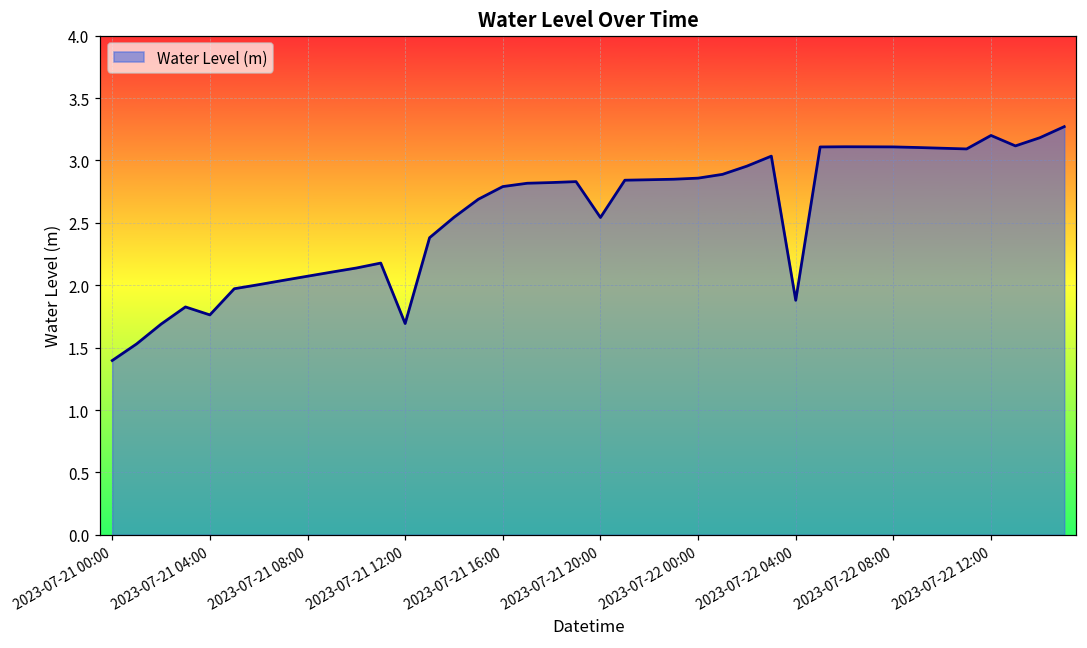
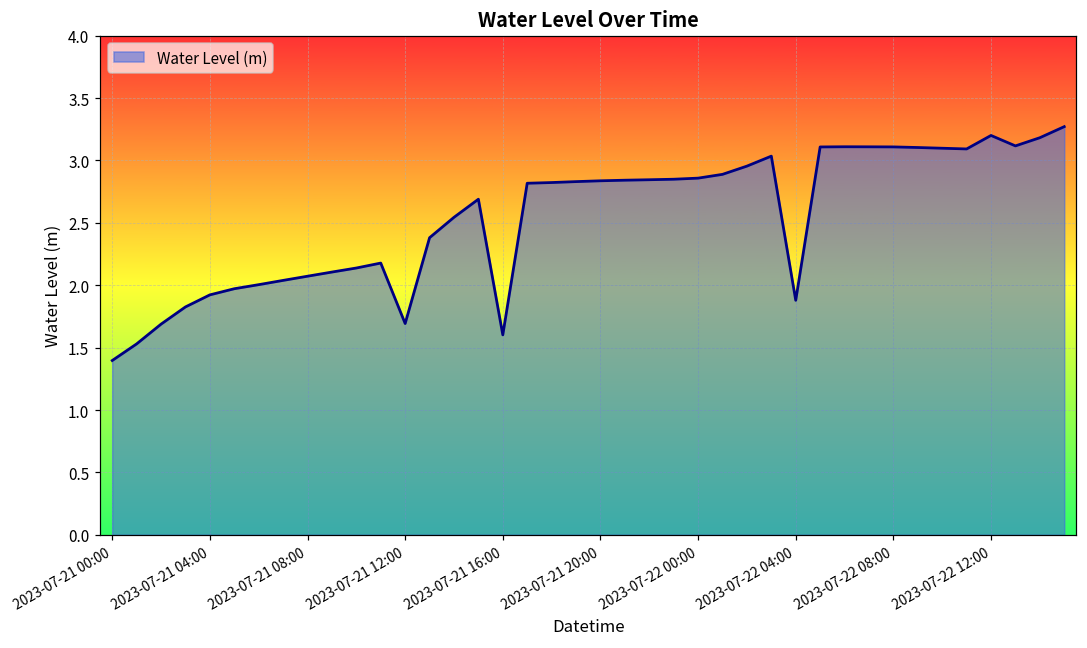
2023-07-21 04:00: 1.76 -> 1.92
2023-07-21 16:00: 2.79 -> 1.60
2023-07-21 20:00: 2.54 -> 2.84
